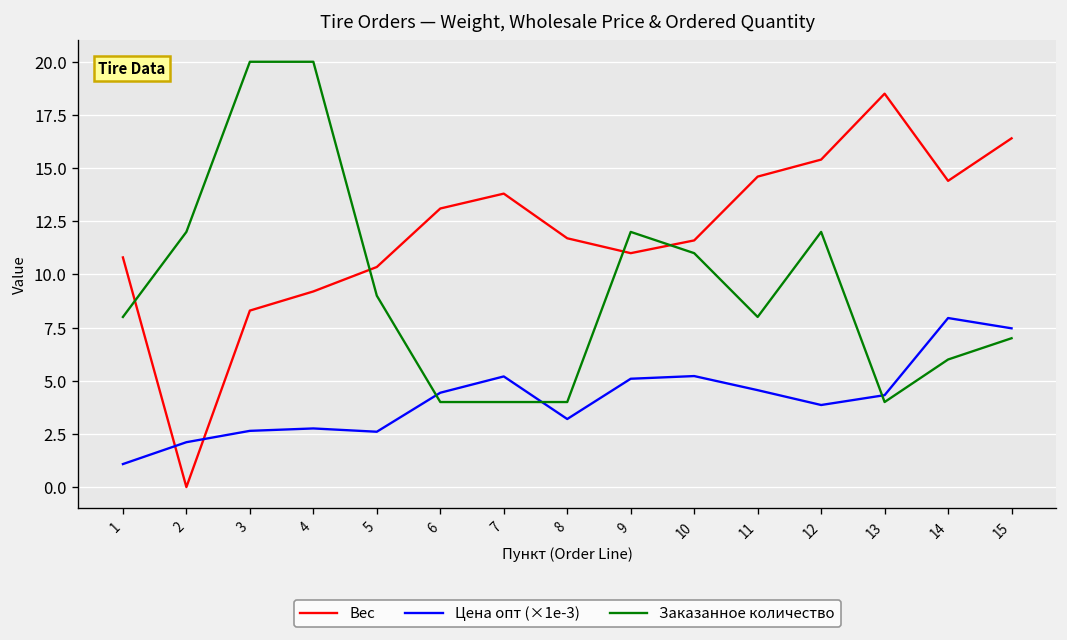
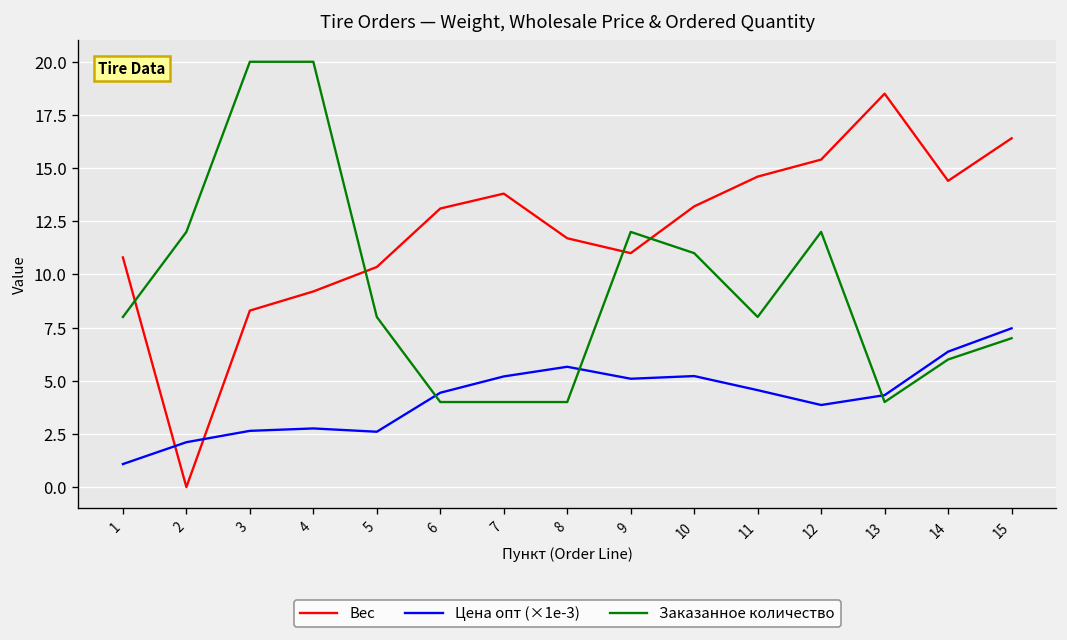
Заказанное количество, 5: 9 -> 8
Цена опт (×1e-3), 8: 3.2 -> 5.7
Вес, 10: 11.6 -> 13.2
Цена опт (×1e-3), 14: 8.0 -> 6.4
